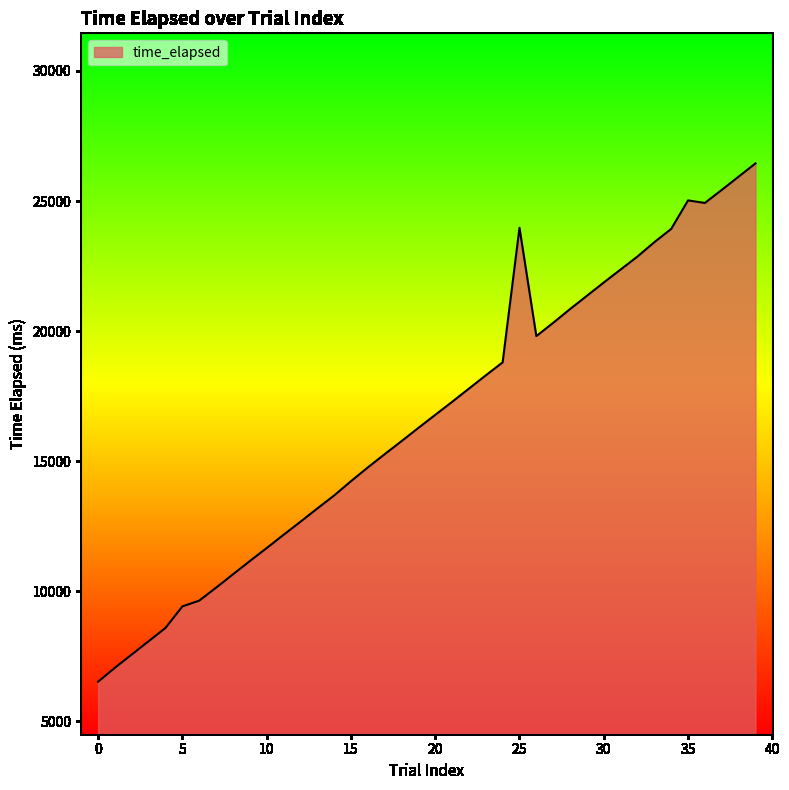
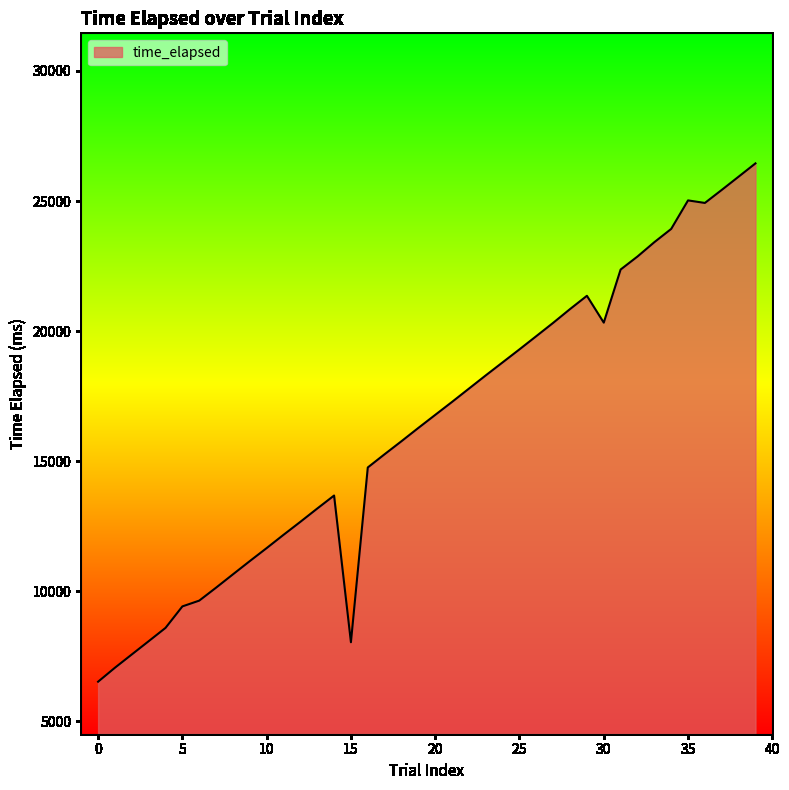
15: 14200 -> 8000
25: 24000 -> 19300
30: 21900 -> 20300
